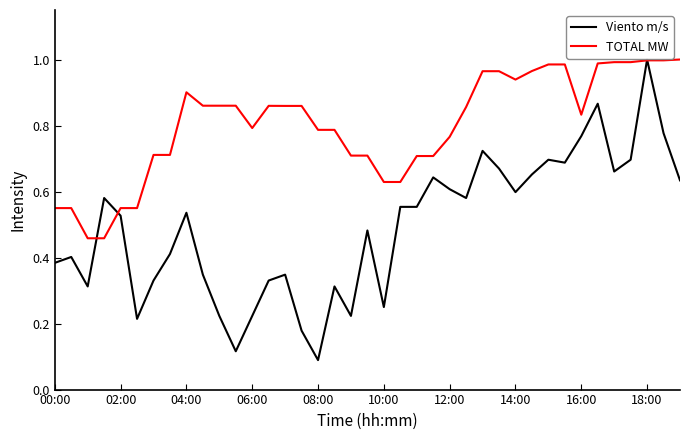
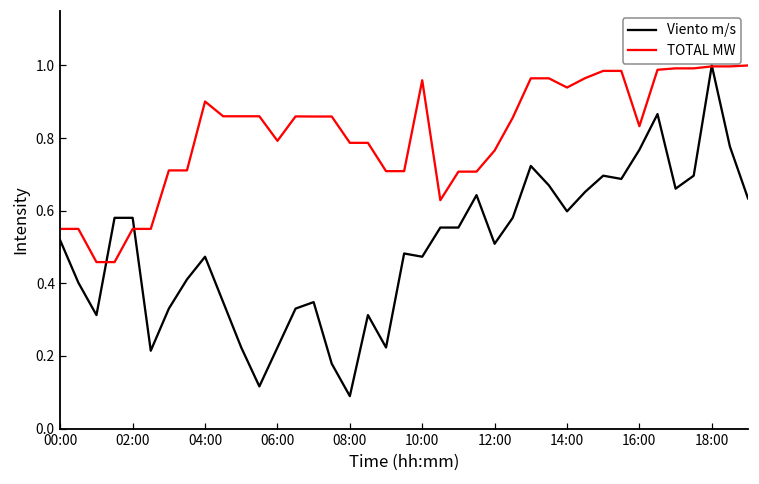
Viento m/s, 00:00: 0.38 -> 0.52
Viento m/s, 02:00: 0.53 -> 0.58
Viento m/s, 04:00: 0.54 -> 0.47
Viento m/s, 10:00: 0.25 -> 0.47
TOTAL MW, 10:00: 0.63 -> 0.96
Viento m/s, 12:00: 0.61 -> 0.51
